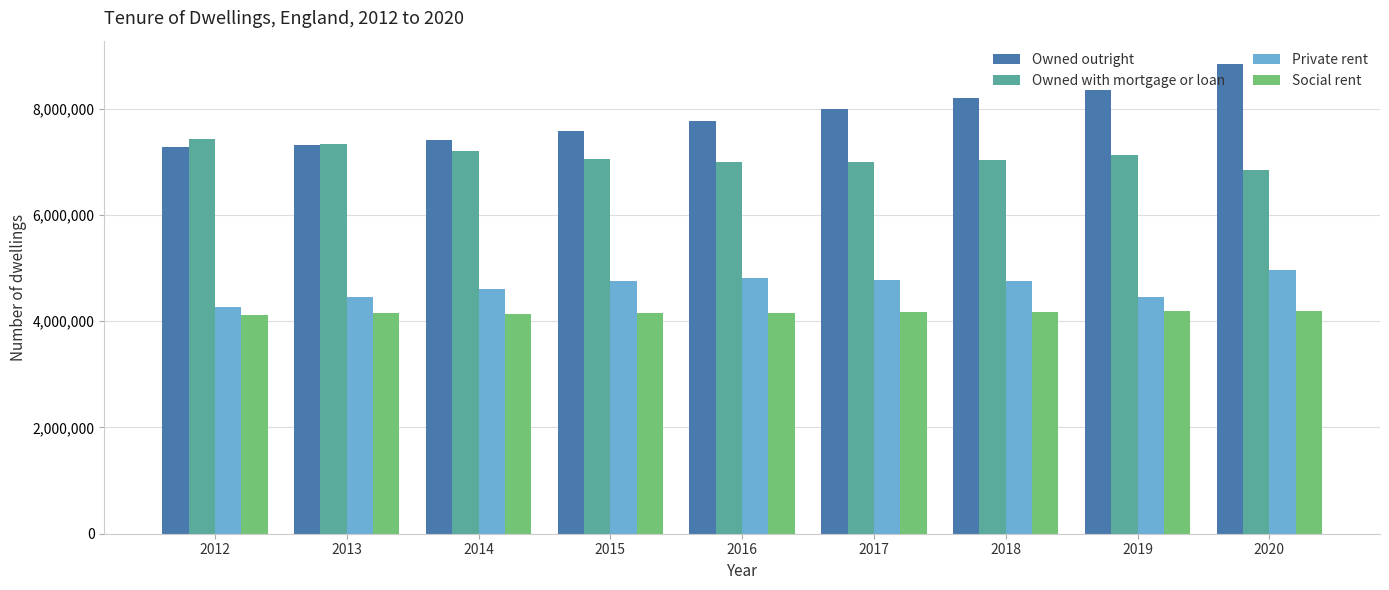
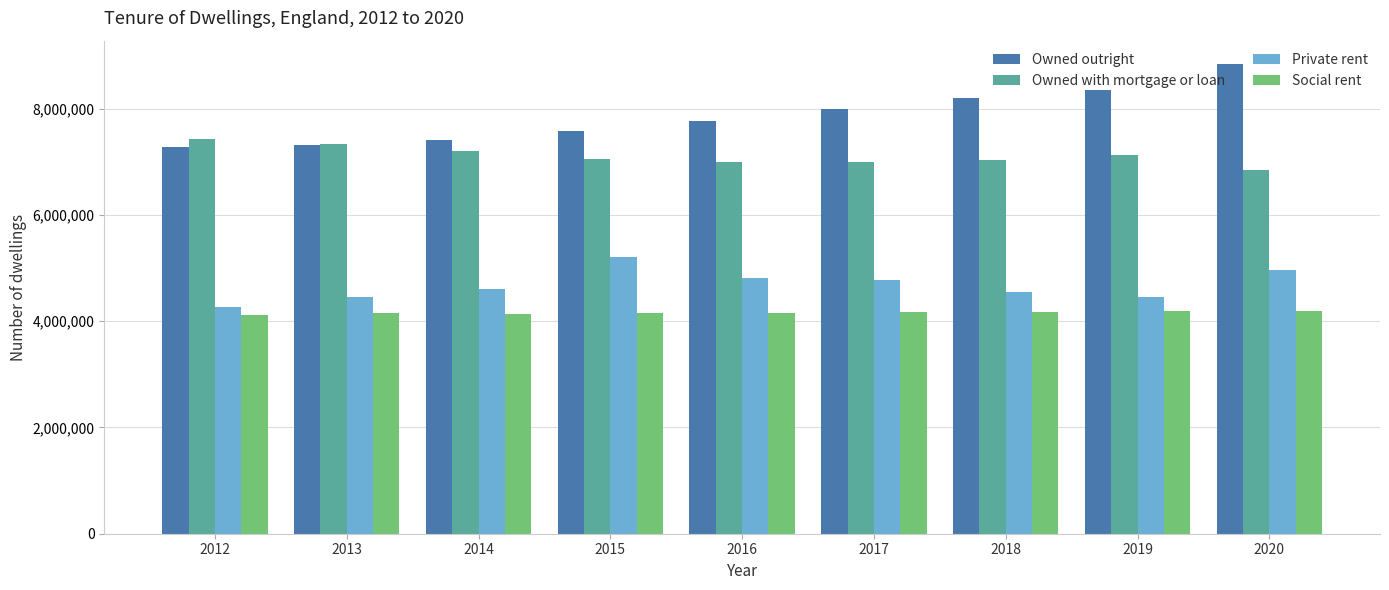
Private rent, 2015: 4,800,000 -> 5,200,000
Private rent, 2018: 4,800,000 -> 4,500,000
